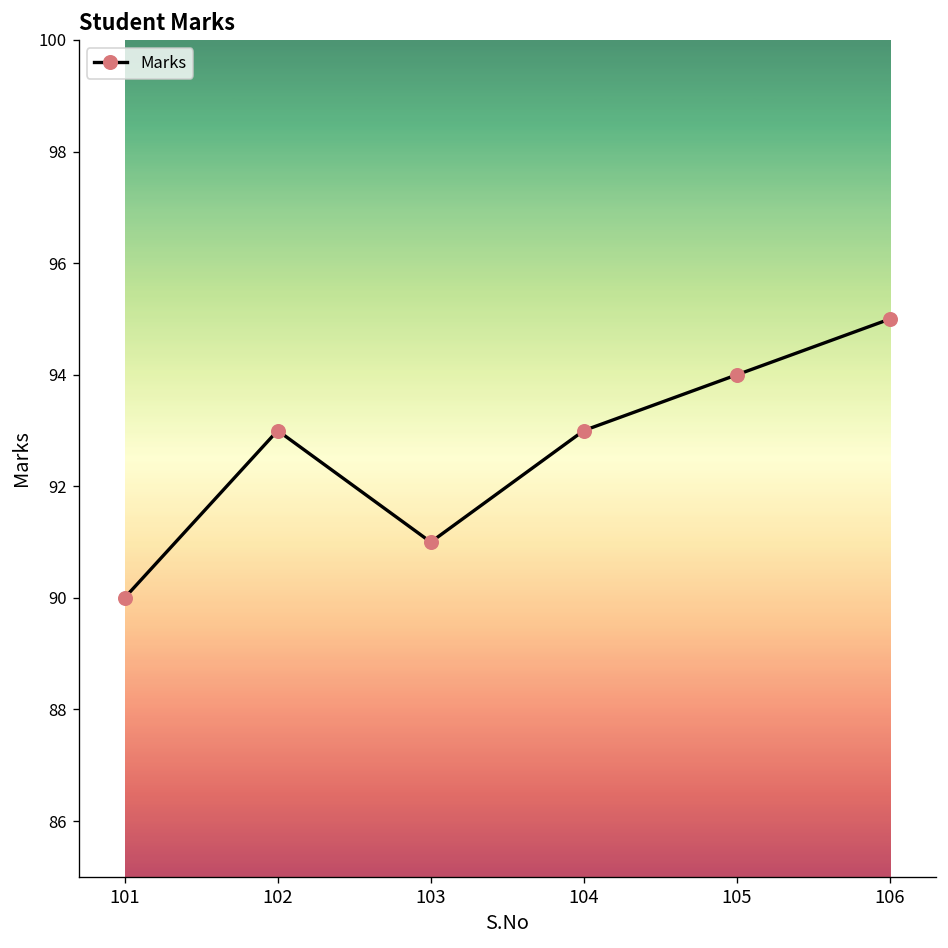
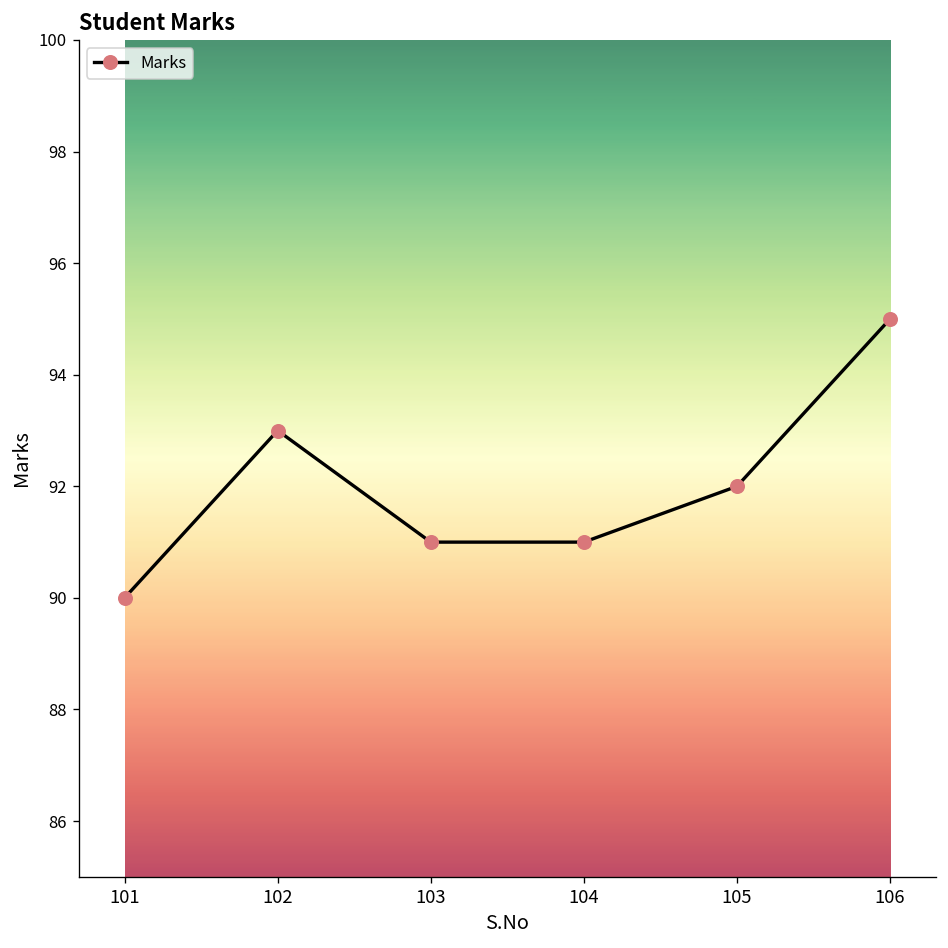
104: 93 -> 91
105: 94 -> 92
